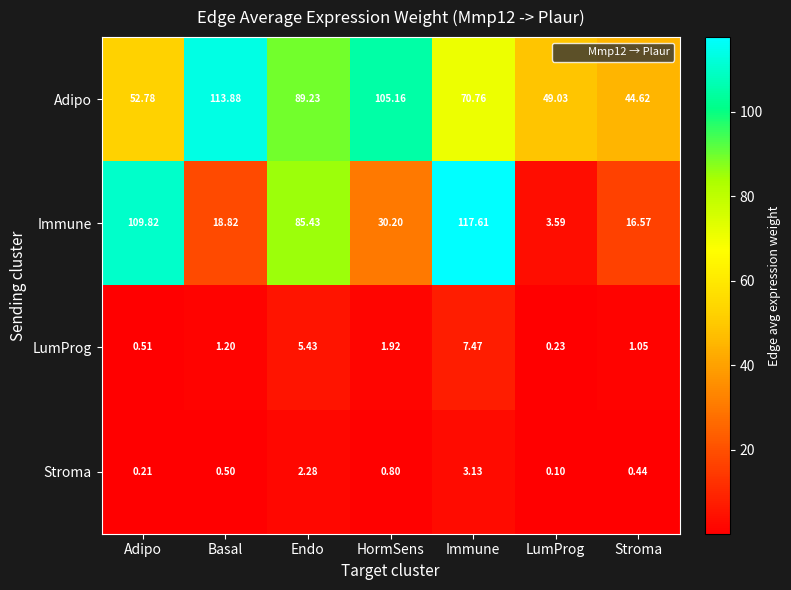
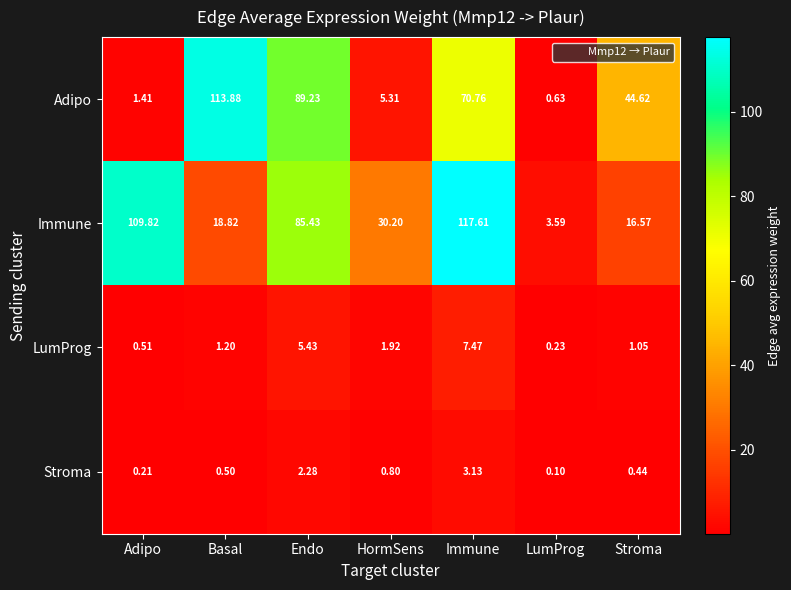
Adipo, Adipo: 52.78 -> 1.41
Adipo, HormSens: 105.16 -> 5.31
Adipo, LumProg: 49.03 -> 0.63
